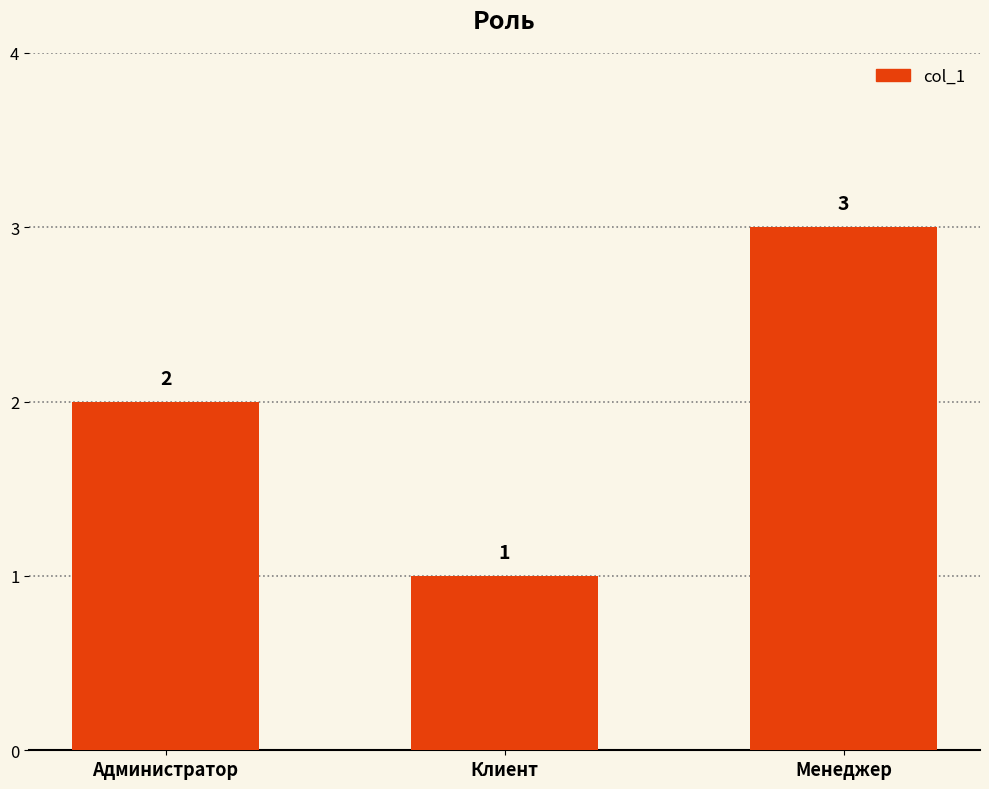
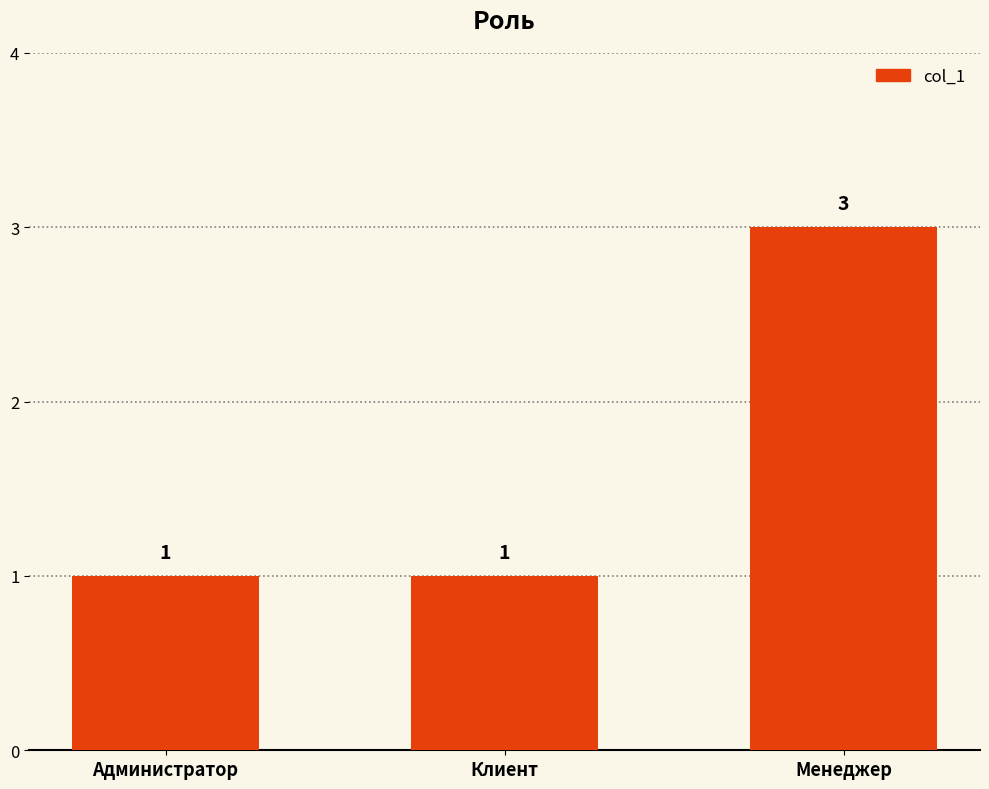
Администратор: 2 -> 1
